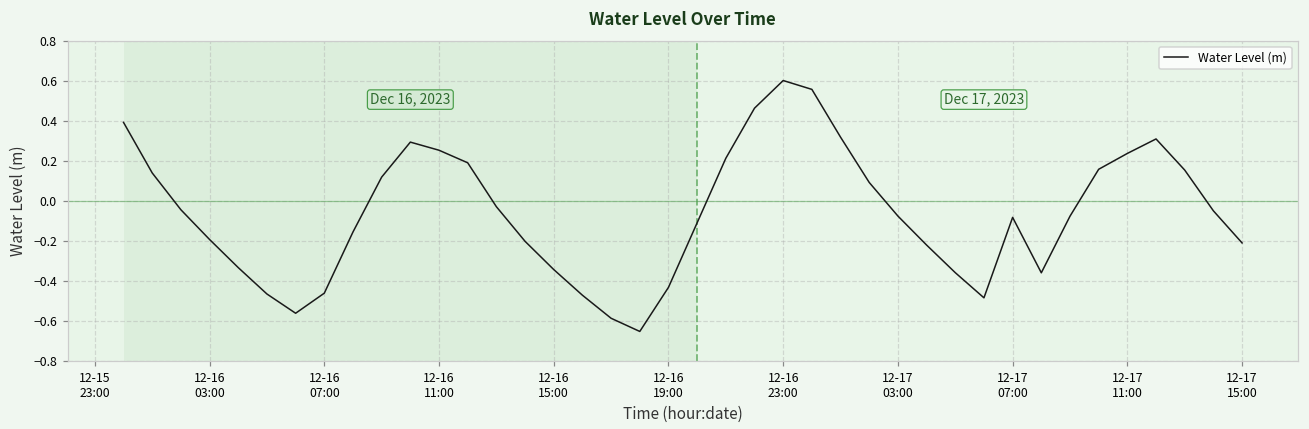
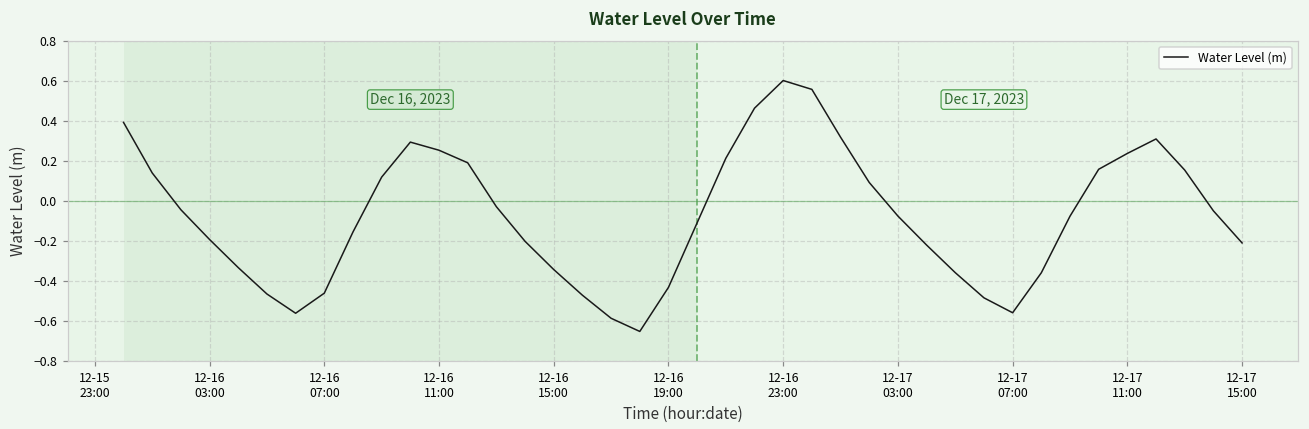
12-17 07:00: -0.08 -> -0.56
